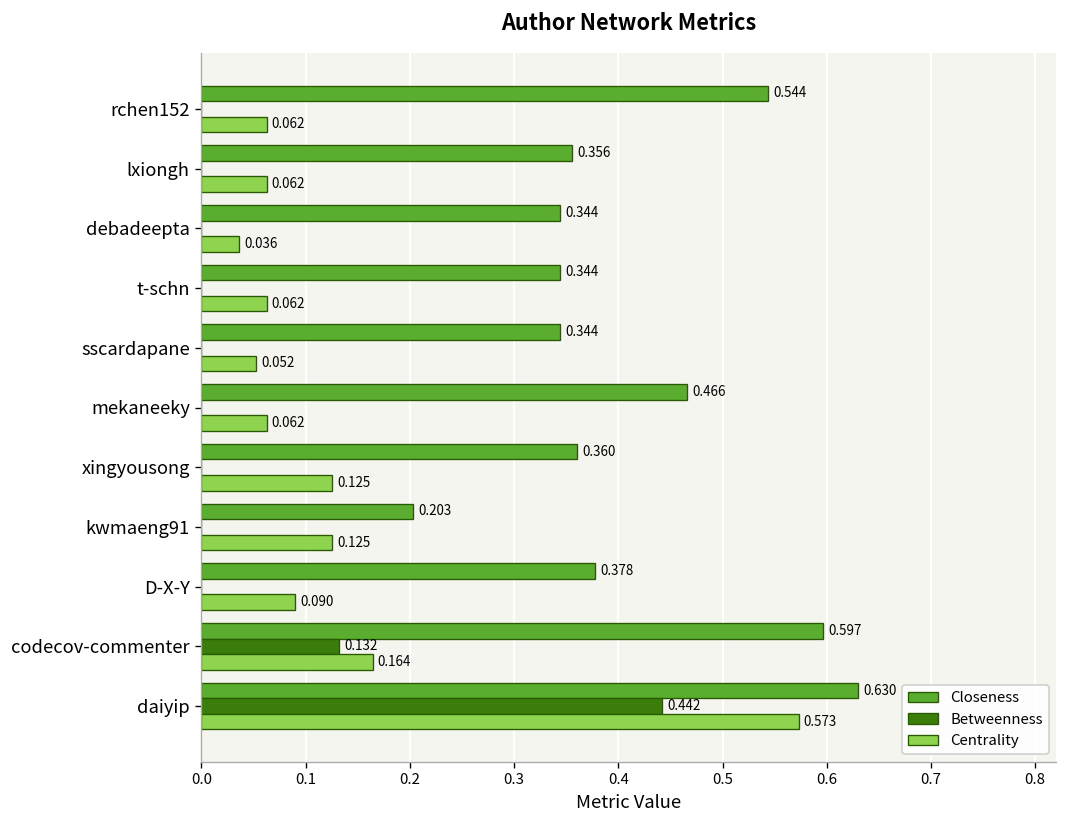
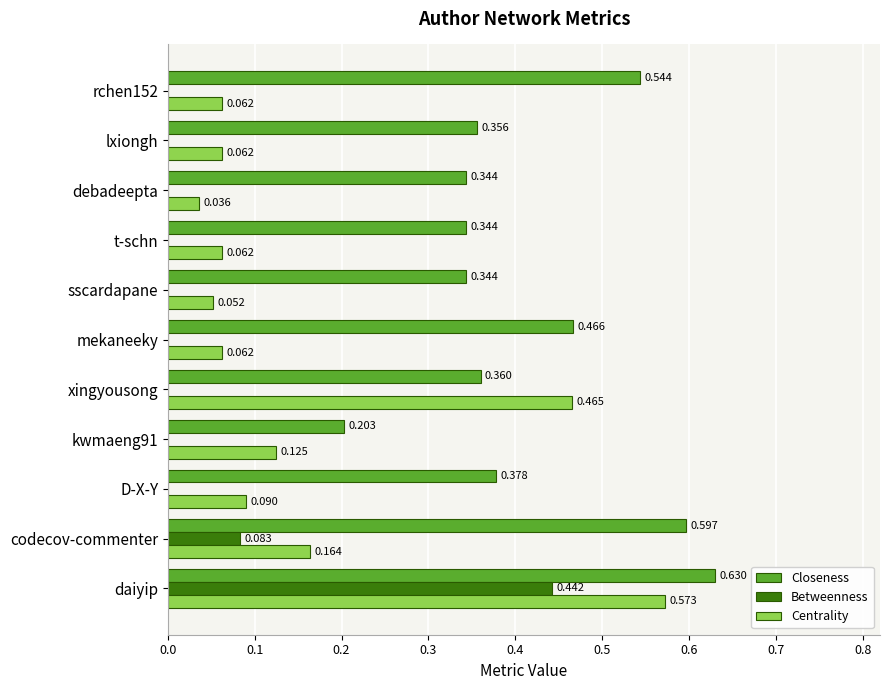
Centrality, xingyousong: 0.125 -> 0.465
Betweenness, codecov-commenter: 0.132 -> 0.083
